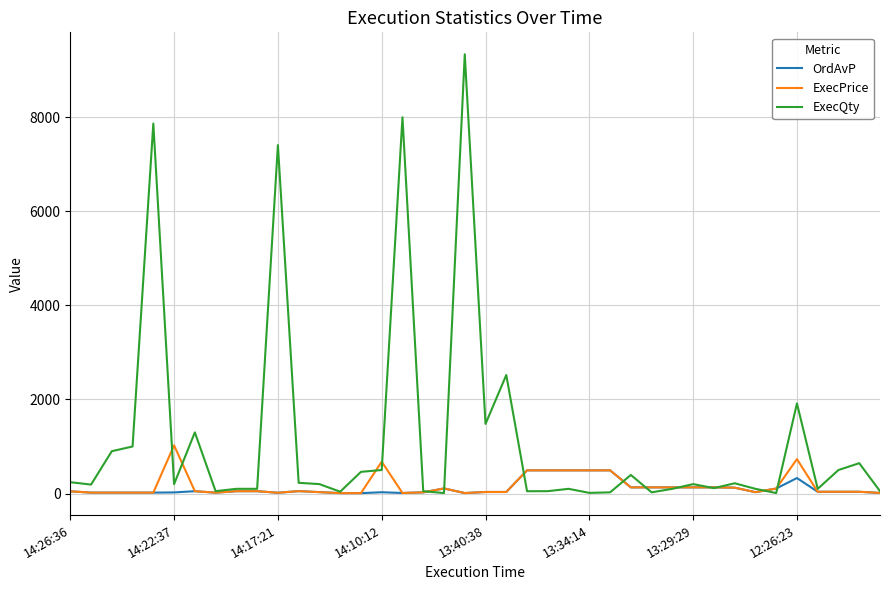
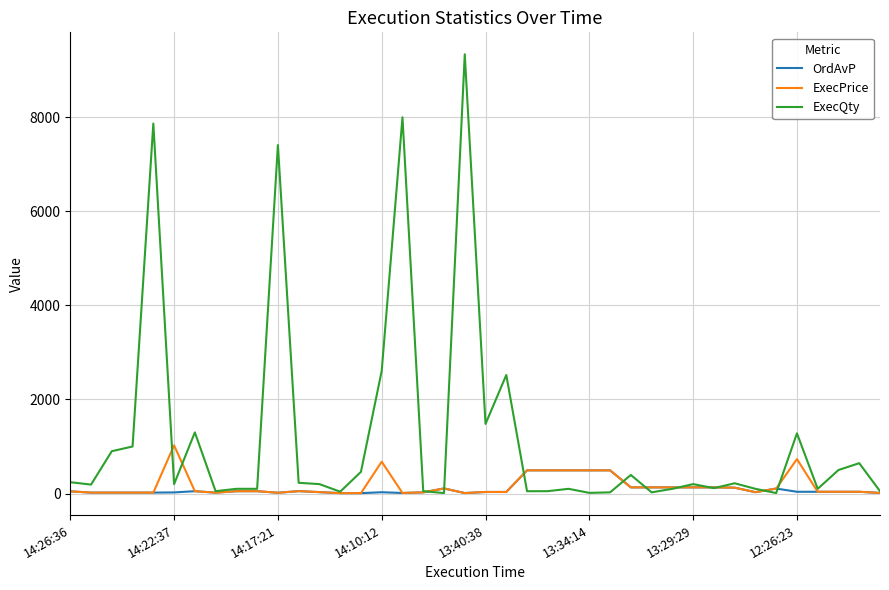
ExecQty, 14:10:12: 500 -> 2600
OrdAvP, 12:26:23: 300 -> 0
ExecQty, 12:26:23: 1900 -> 1300
